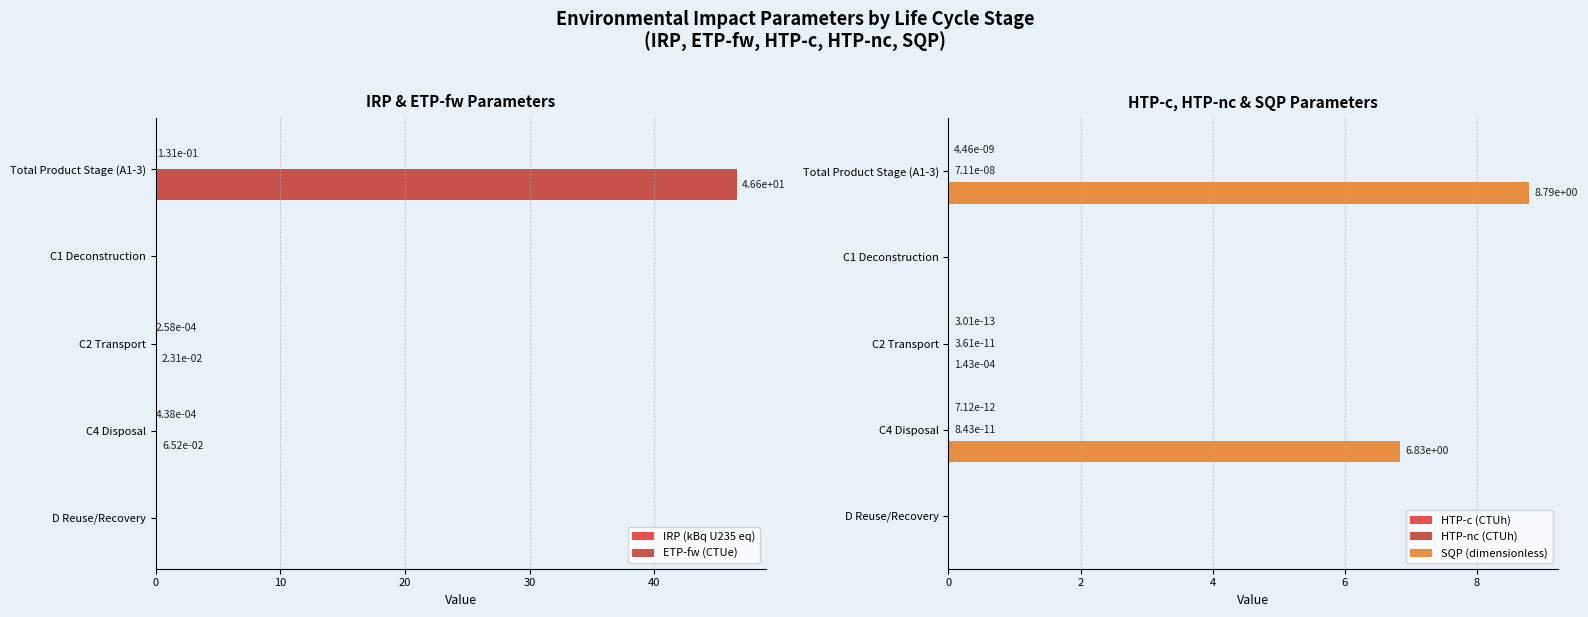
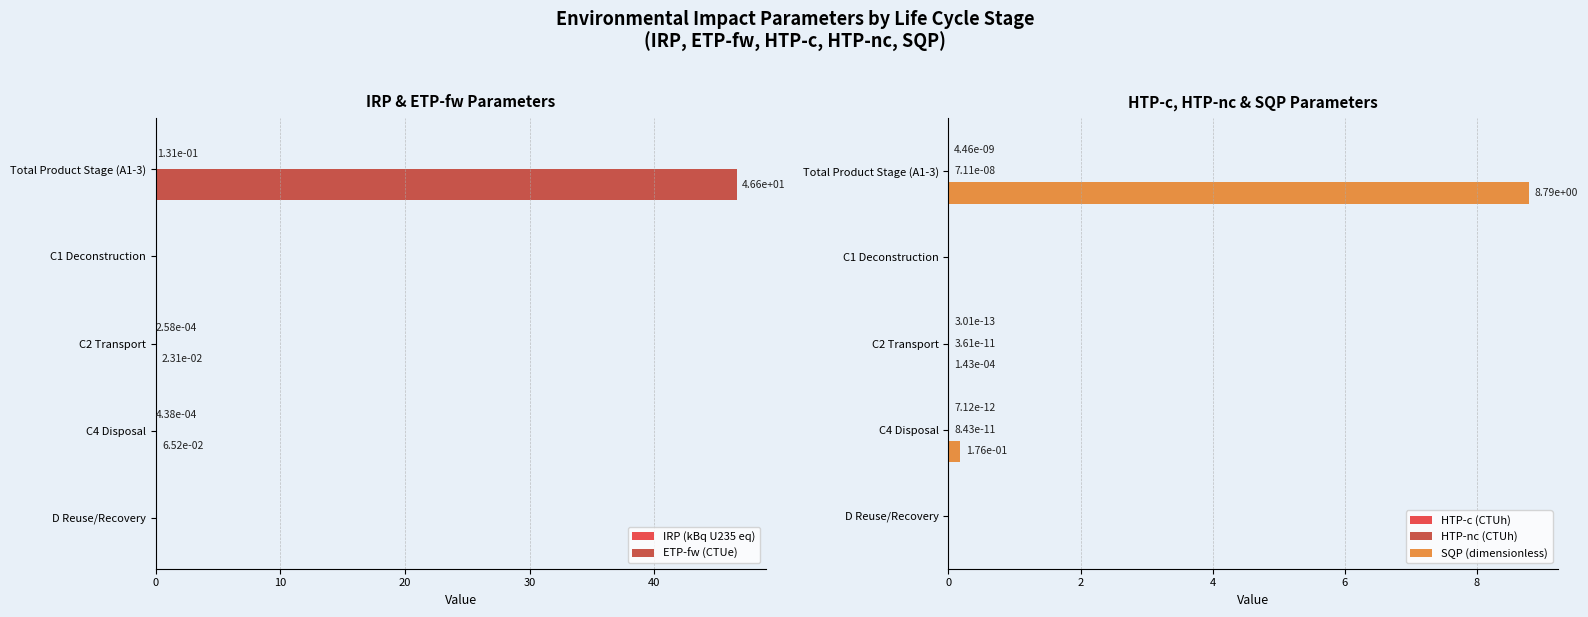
HTP-c, HTP-nc & SQP Parameters, SQP (dimensionless), C4 Disposal: 6.83e+00 -> 1.76e-01
